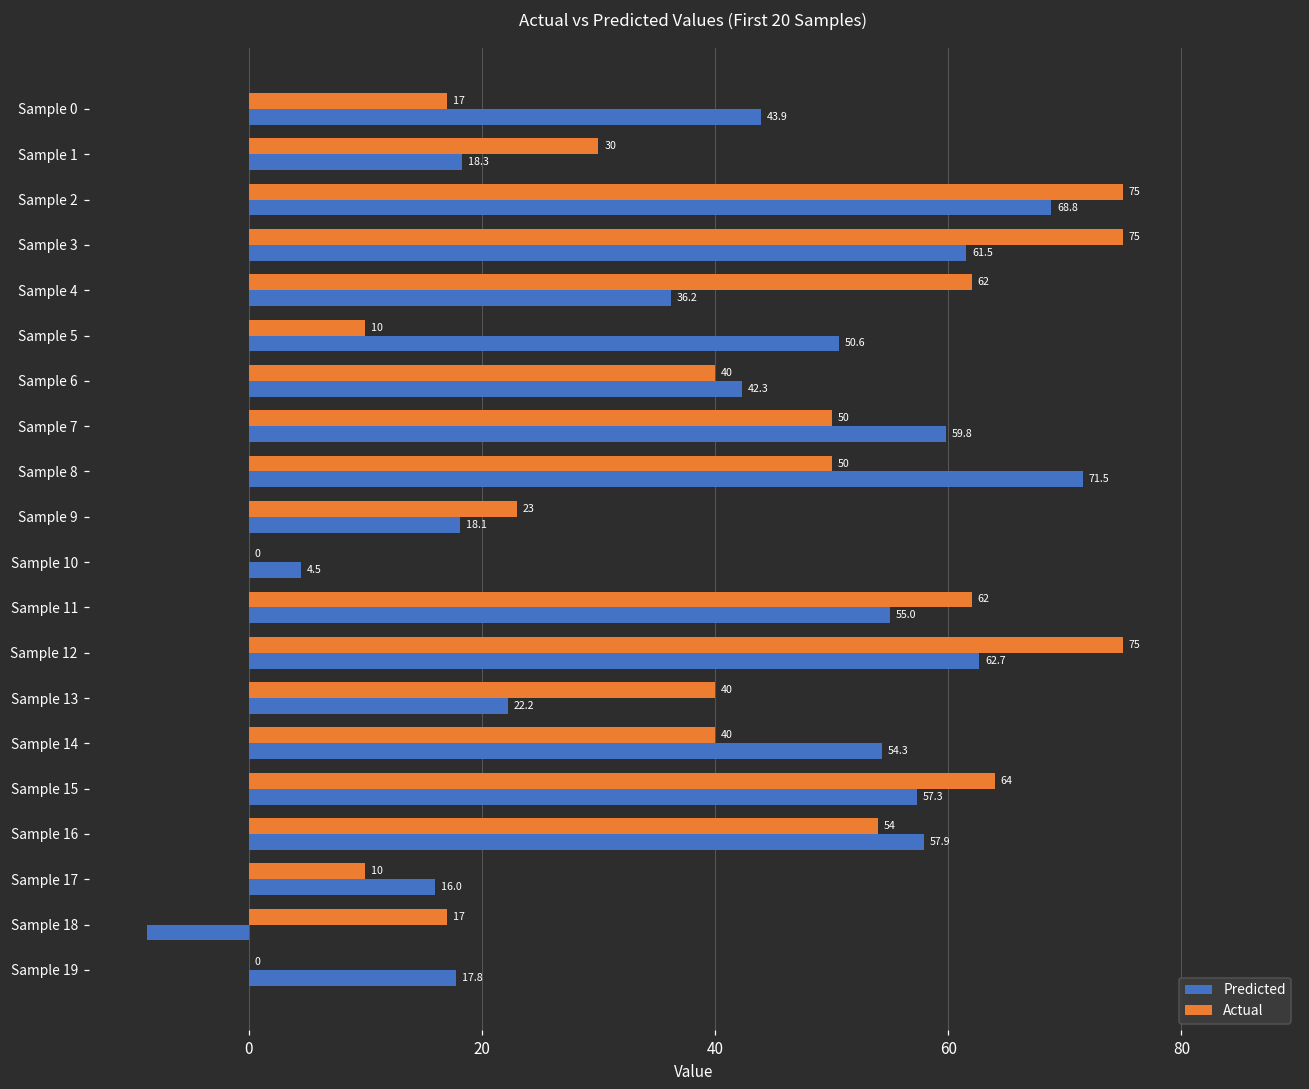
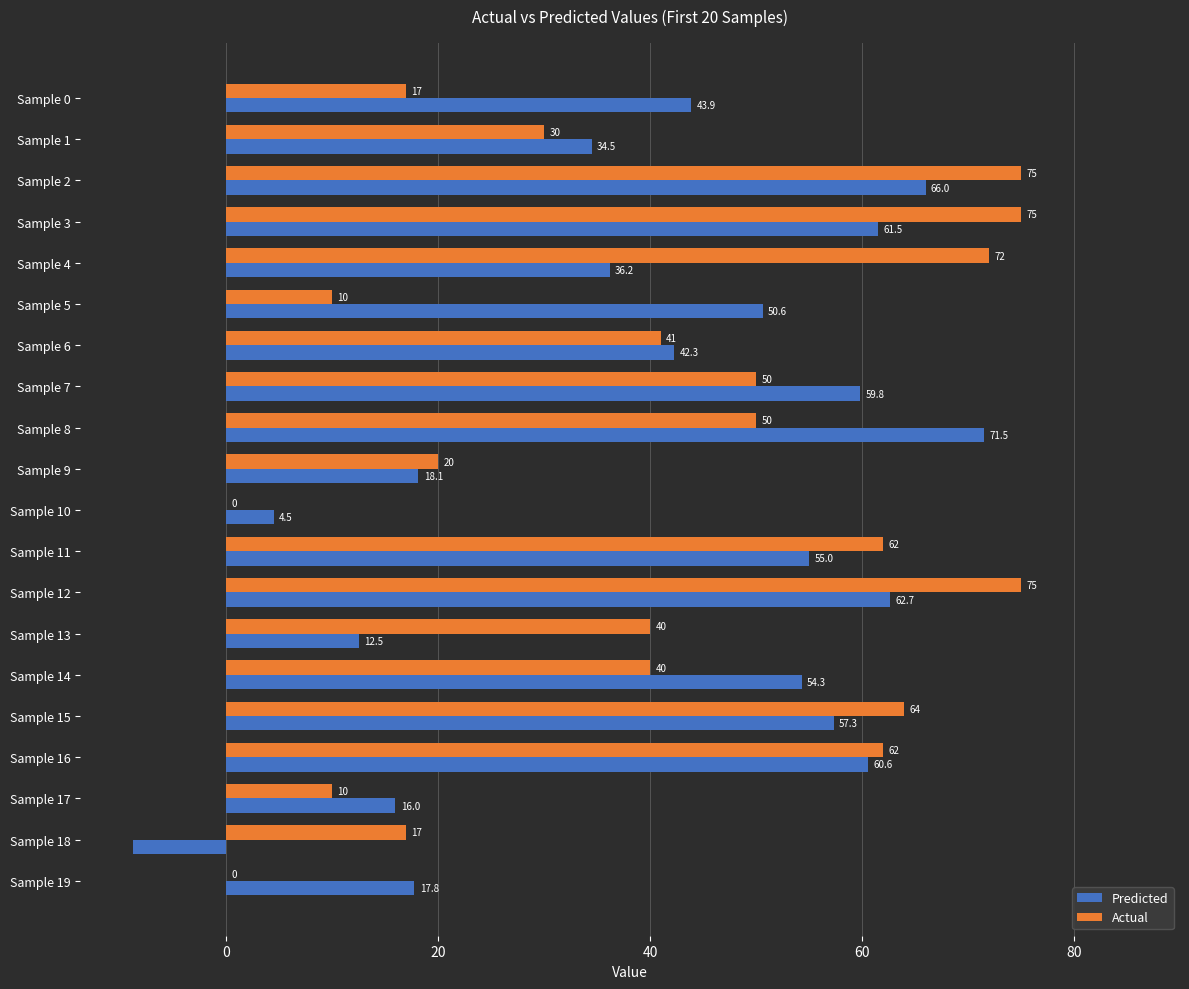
Predicted, Sample 1: 18.3 -> 34.5
Predicted, Sample 2: 68.8 -> 66.0
Actual, Sample 4: 62 -> 72
Actual, Sample 6: 40 -> 41
Actual, Sample 9: 23 -> 20
Predicted, Sample 13: 22.2 -> 12.5
Actual, Sample 16: 54 -> 62
Predicted, Sample 16: 57.9 -> 60.6
